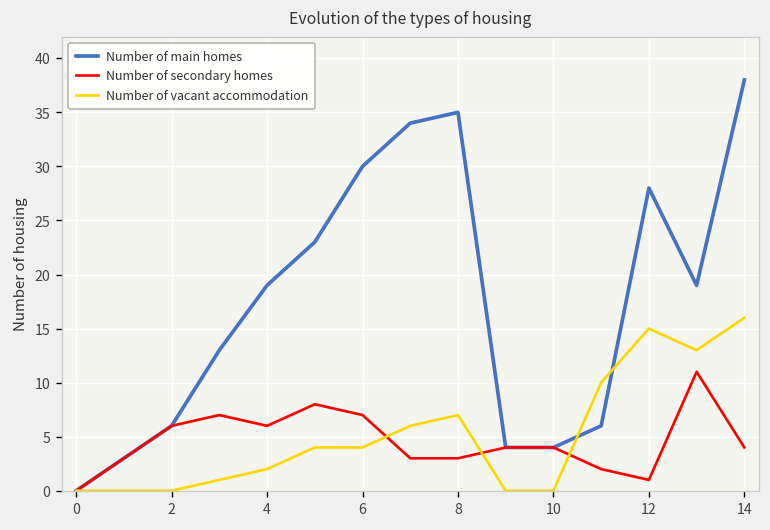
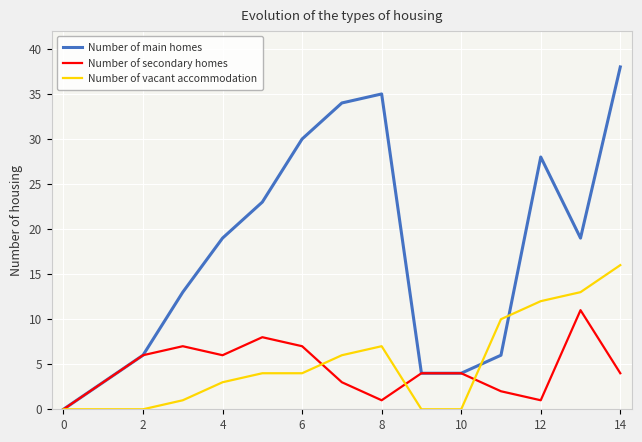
Number of vacant accommodation, 4: 2 -> 3
Number of secondary homes, 8: 3 -> 1
Number of vacant accommodation, 12: 15 -> 12
